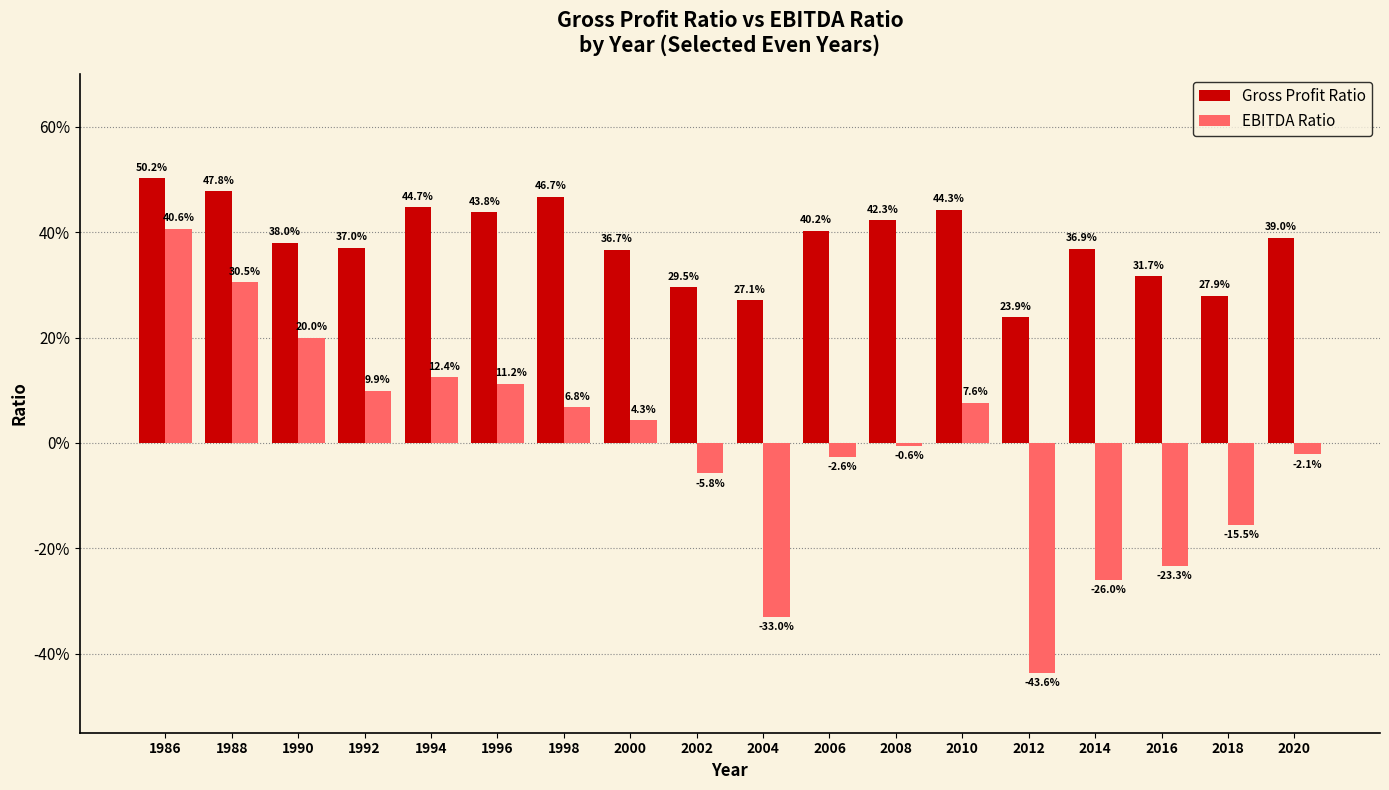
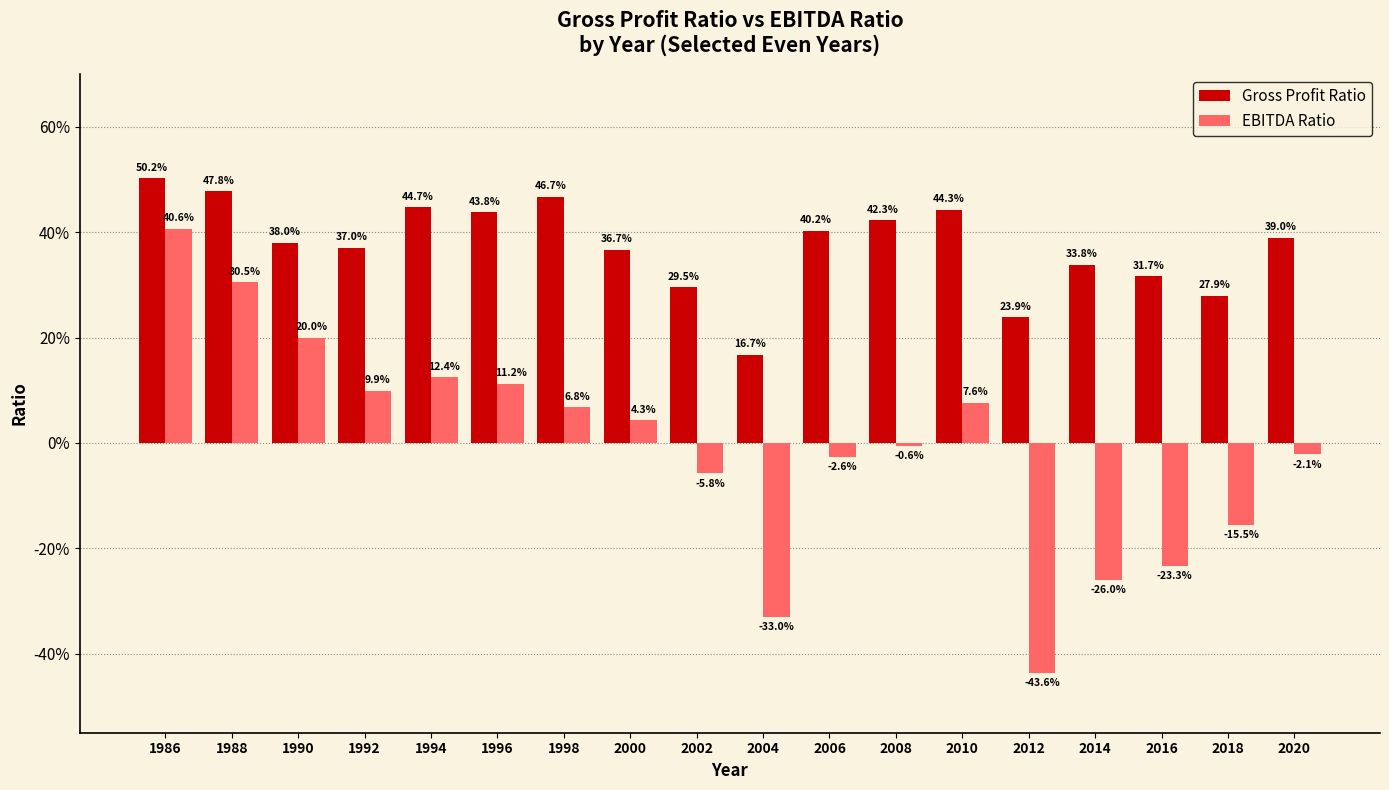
Gross Profit Ratio, 2004: 27.1% -> 16.7%
Gross Profit Ratio, 2014: 36.9% -> 33.8%
